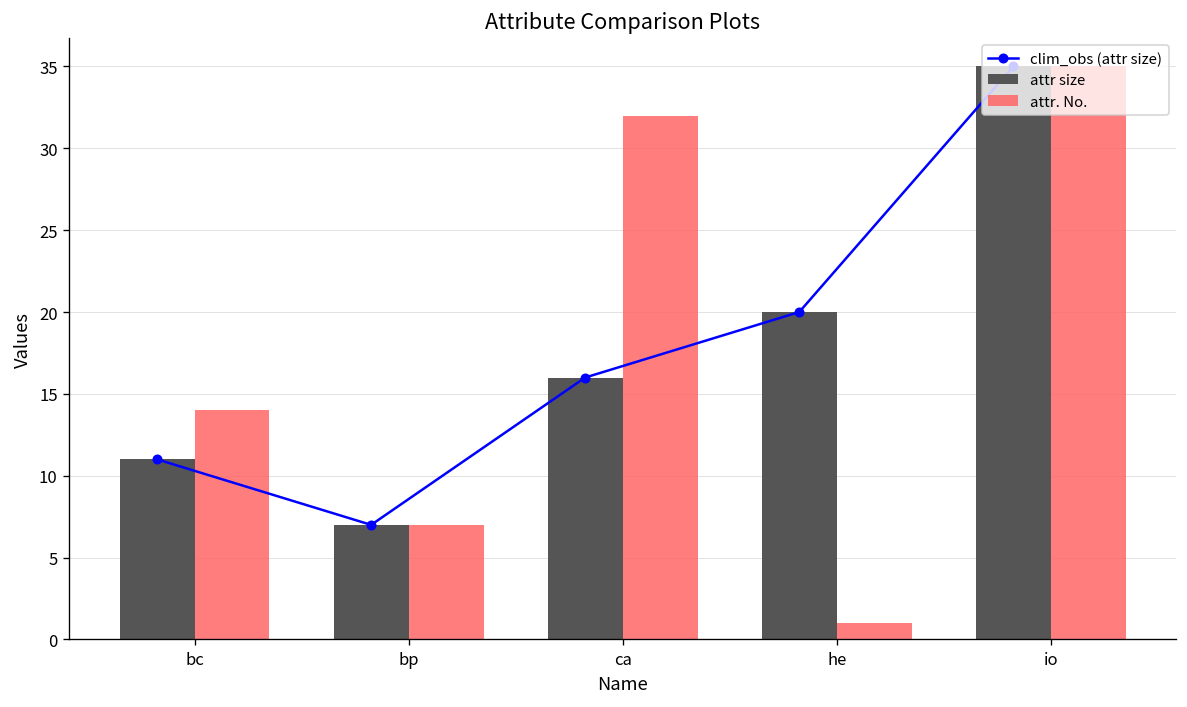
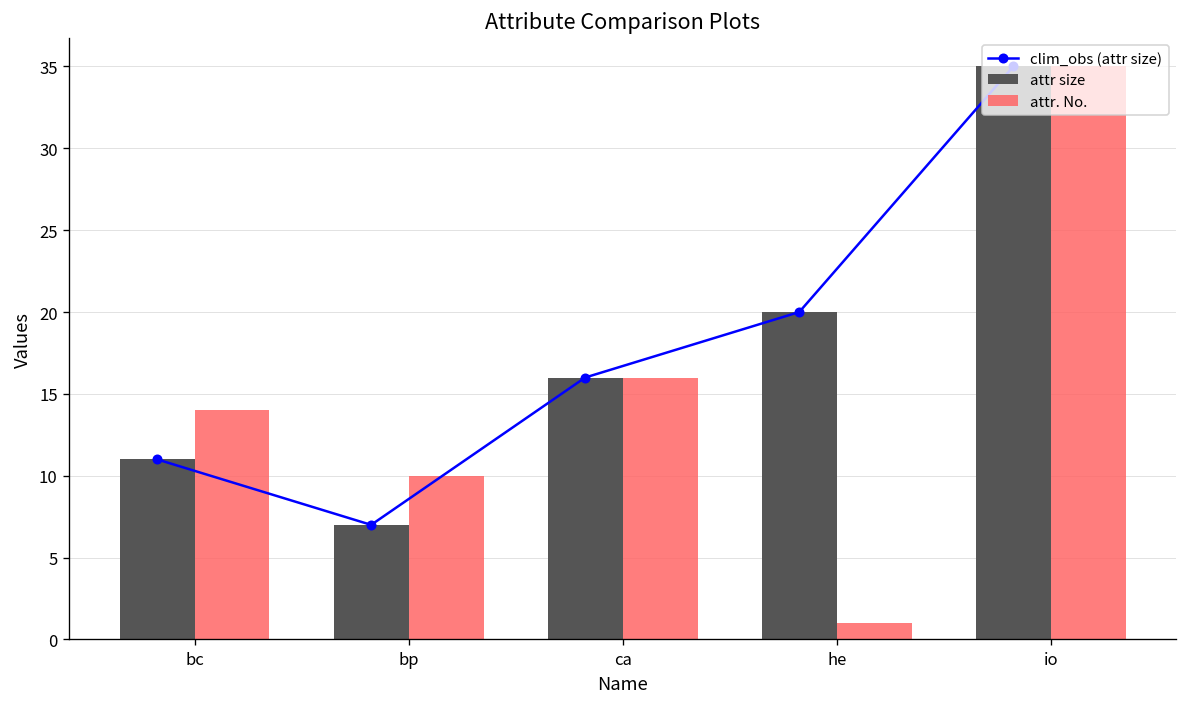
attr. No., bp: 7 -> 10
attr. No., ca: 32 -> 16
